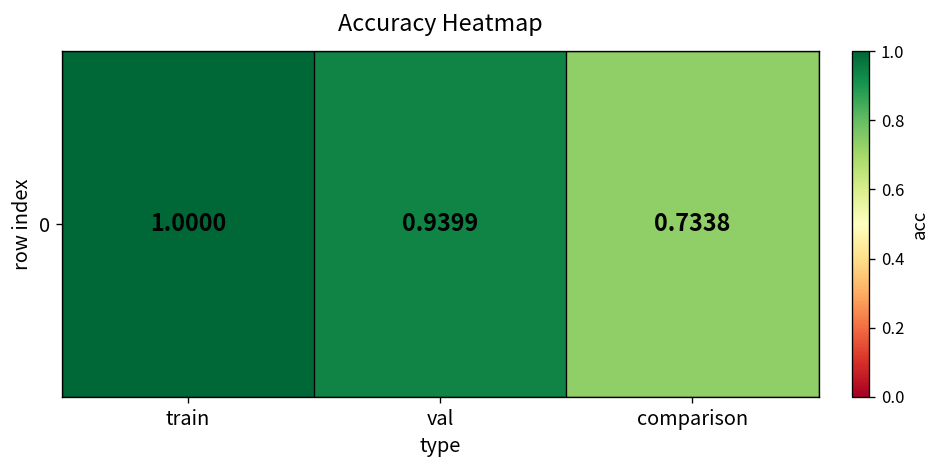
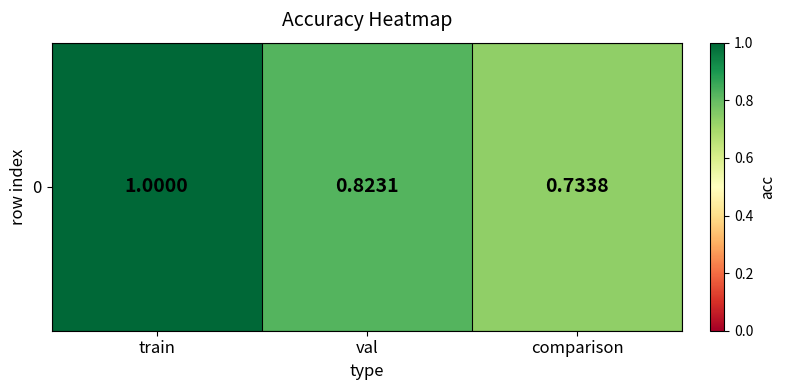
0, val: 0.9399 -> 0.8231
